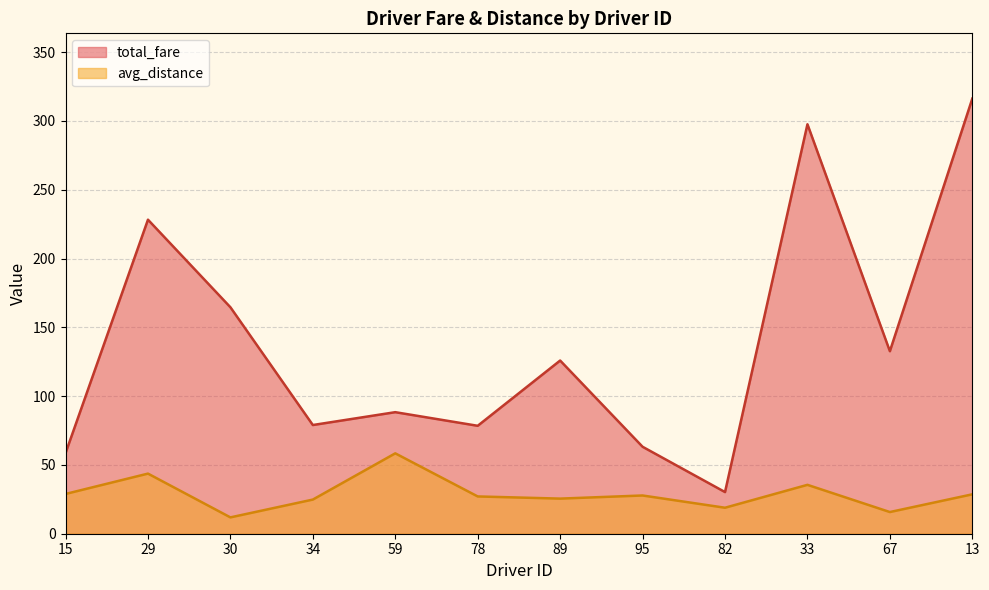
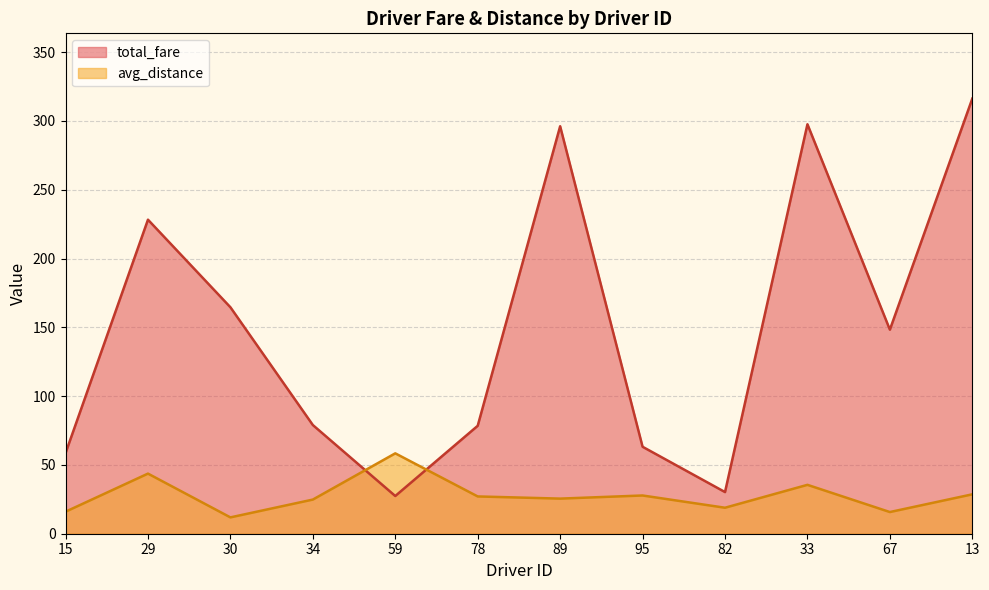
avg_distance, 15: 29 -> 16
total_fare, 59: 88 -> 27
total_fare, 89: 126 -> 296
total_fare, 67: 133 -> 148
